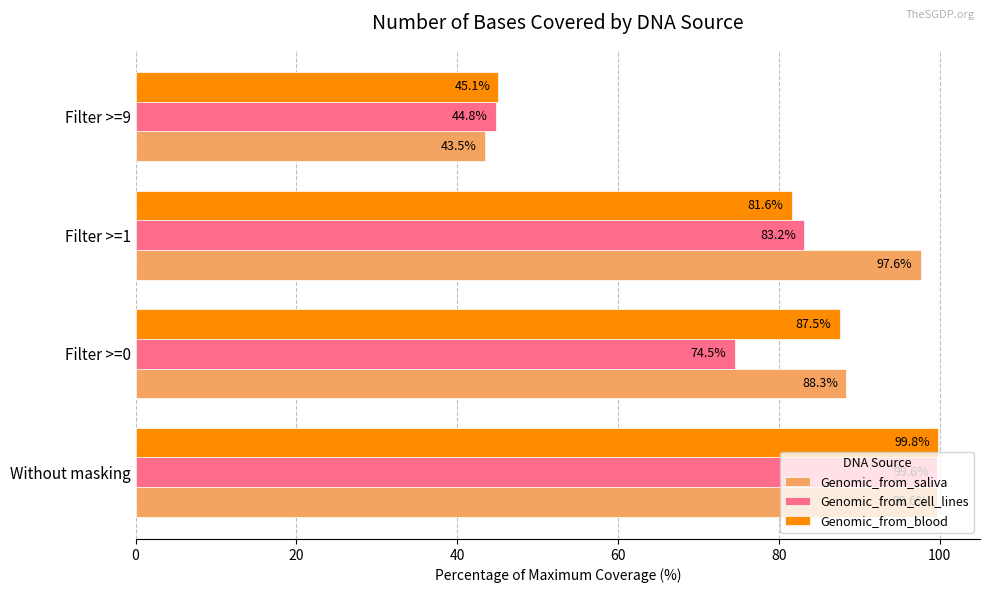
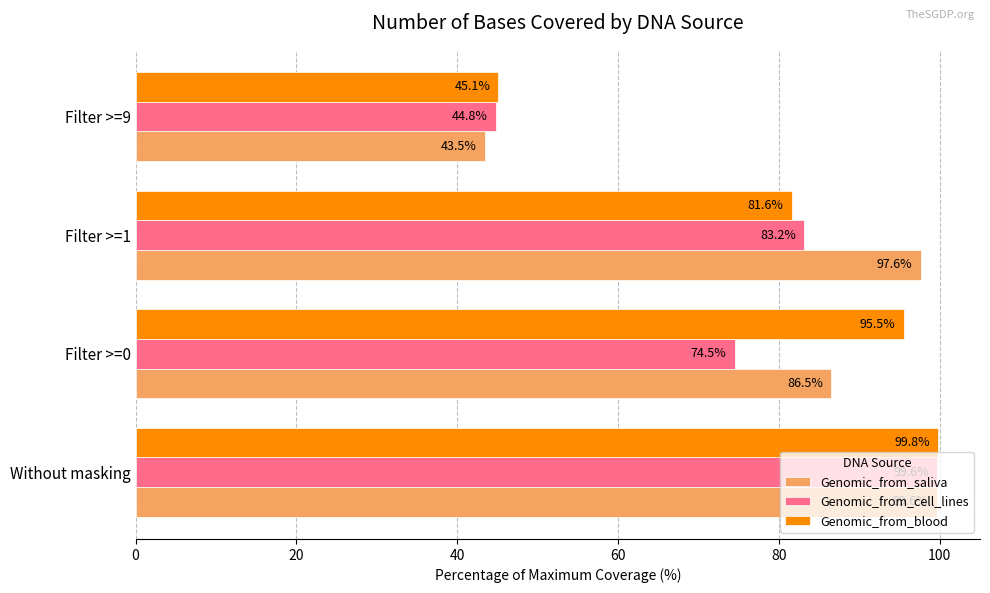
Genomic_from_blood, Filter >=0: 87.5% -> 95.5%
Genomic_from_saliva, Filter >=0: 88.3% -> 86.5%
